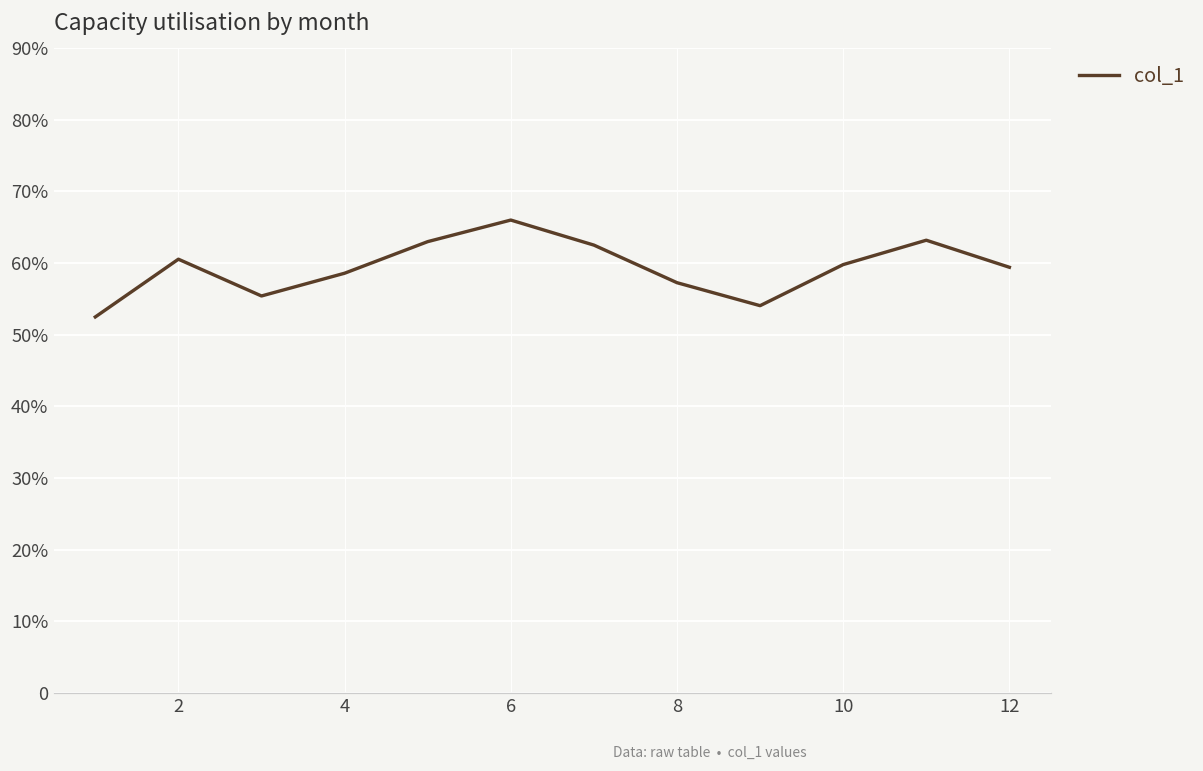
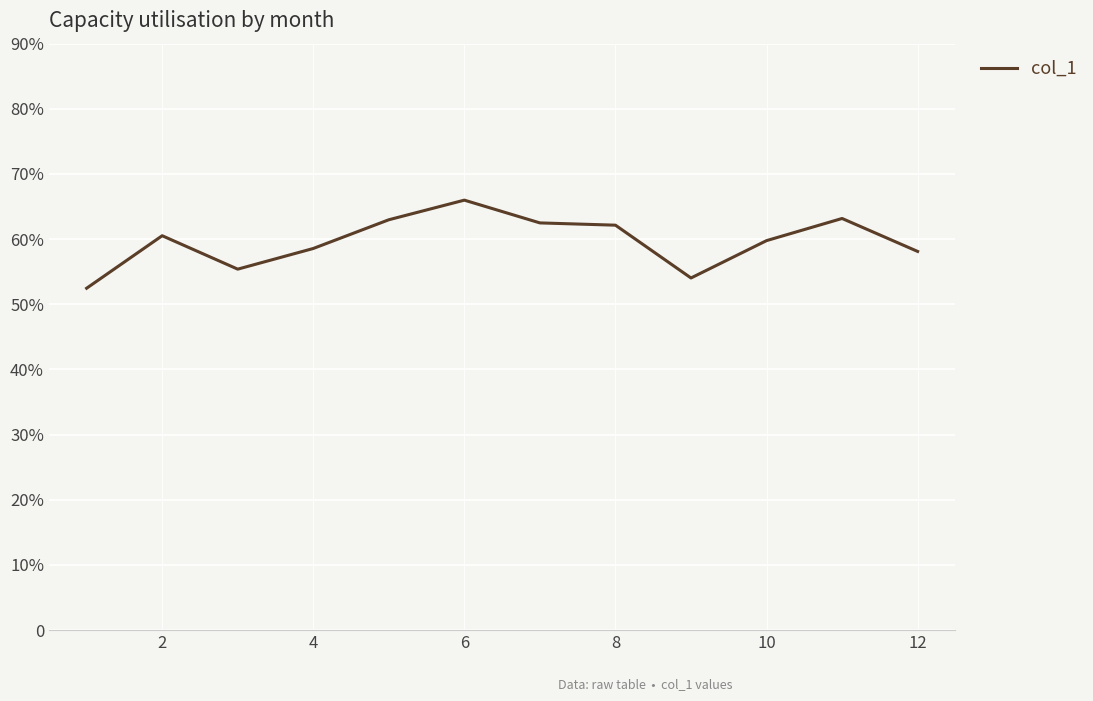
8: 57% -> 62%
12: 59% -> 58%
